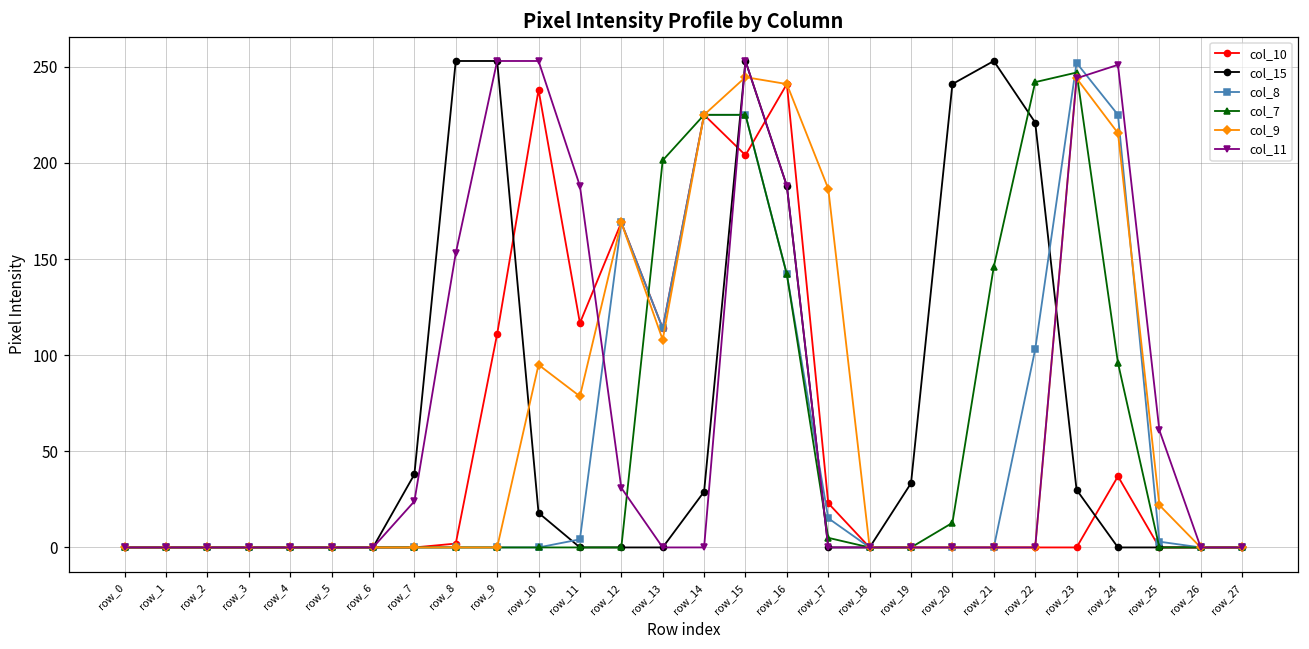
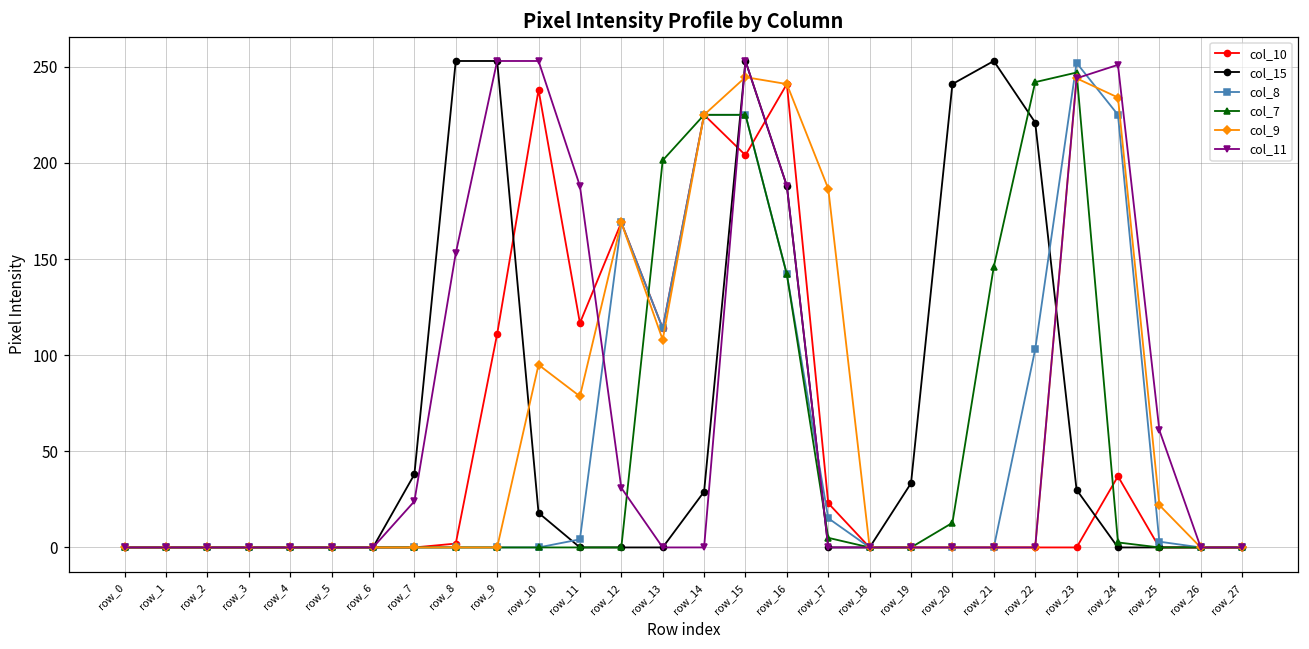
col_7, row_24: 96 -> 3
col_9, row_24: 216 -> 234
